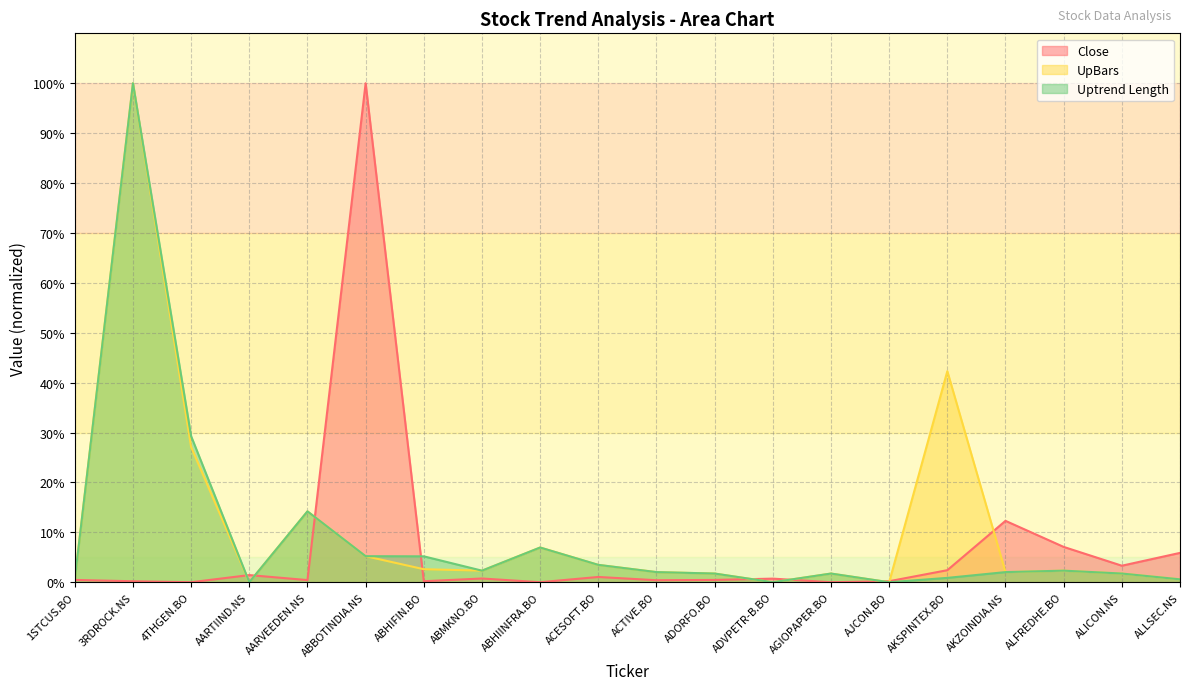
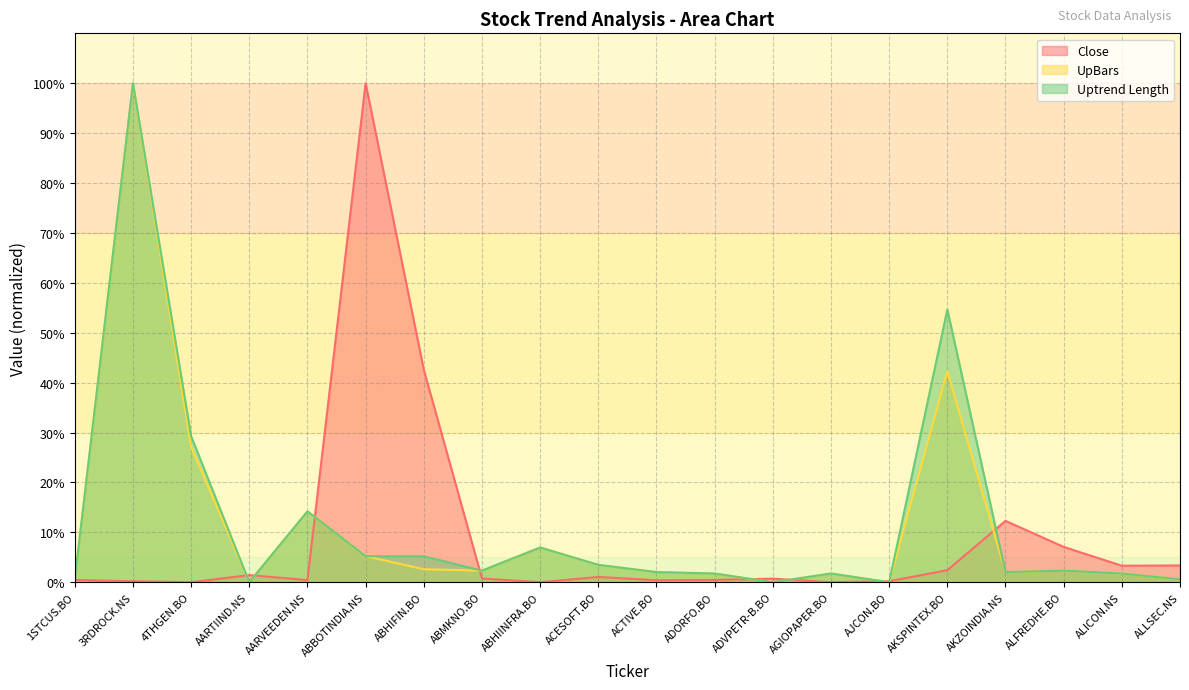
Close, ABHIFIN.BO: 0% -> 43%
Uptrend Length, AKSPINTEX.BO: 1% -> 55%
Close, ALLSEC.NS: 6% -> 3%
